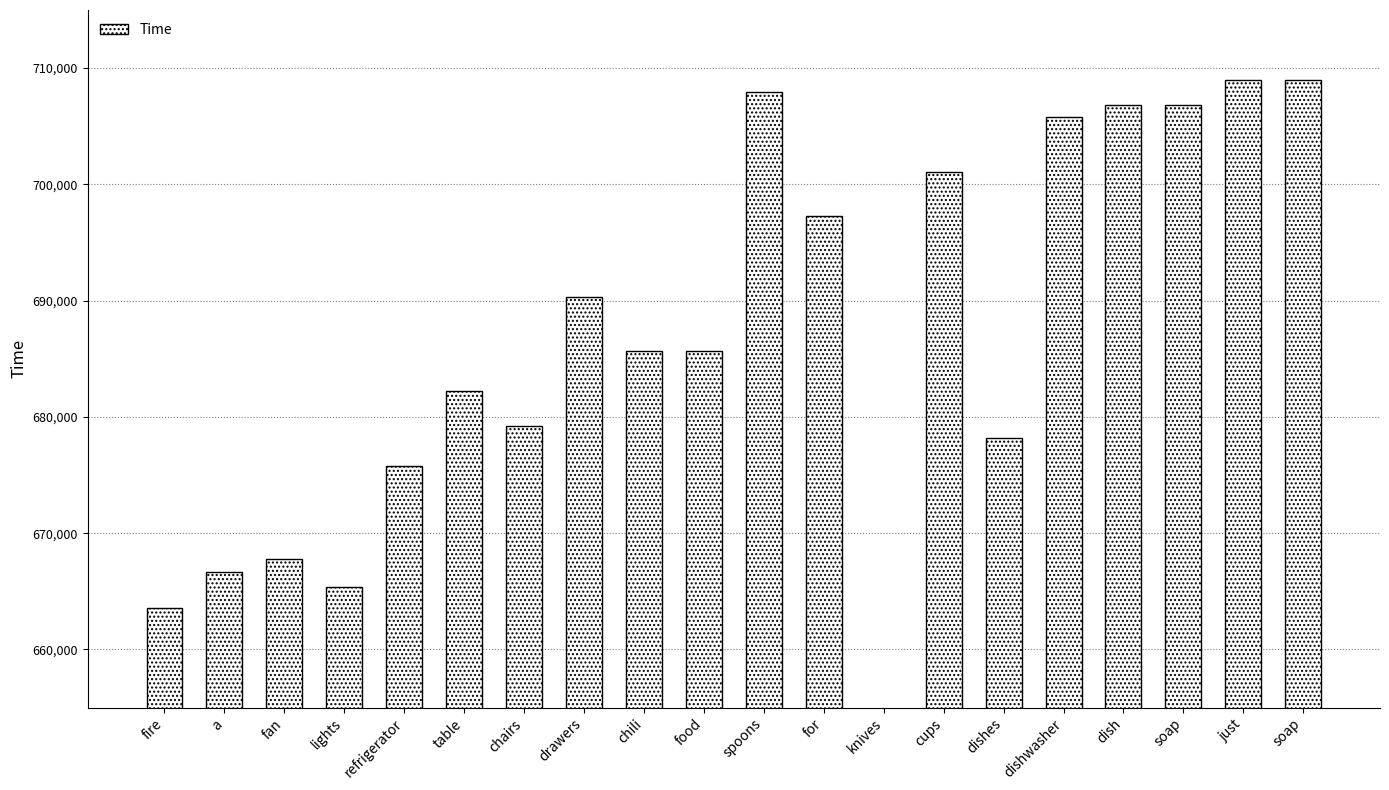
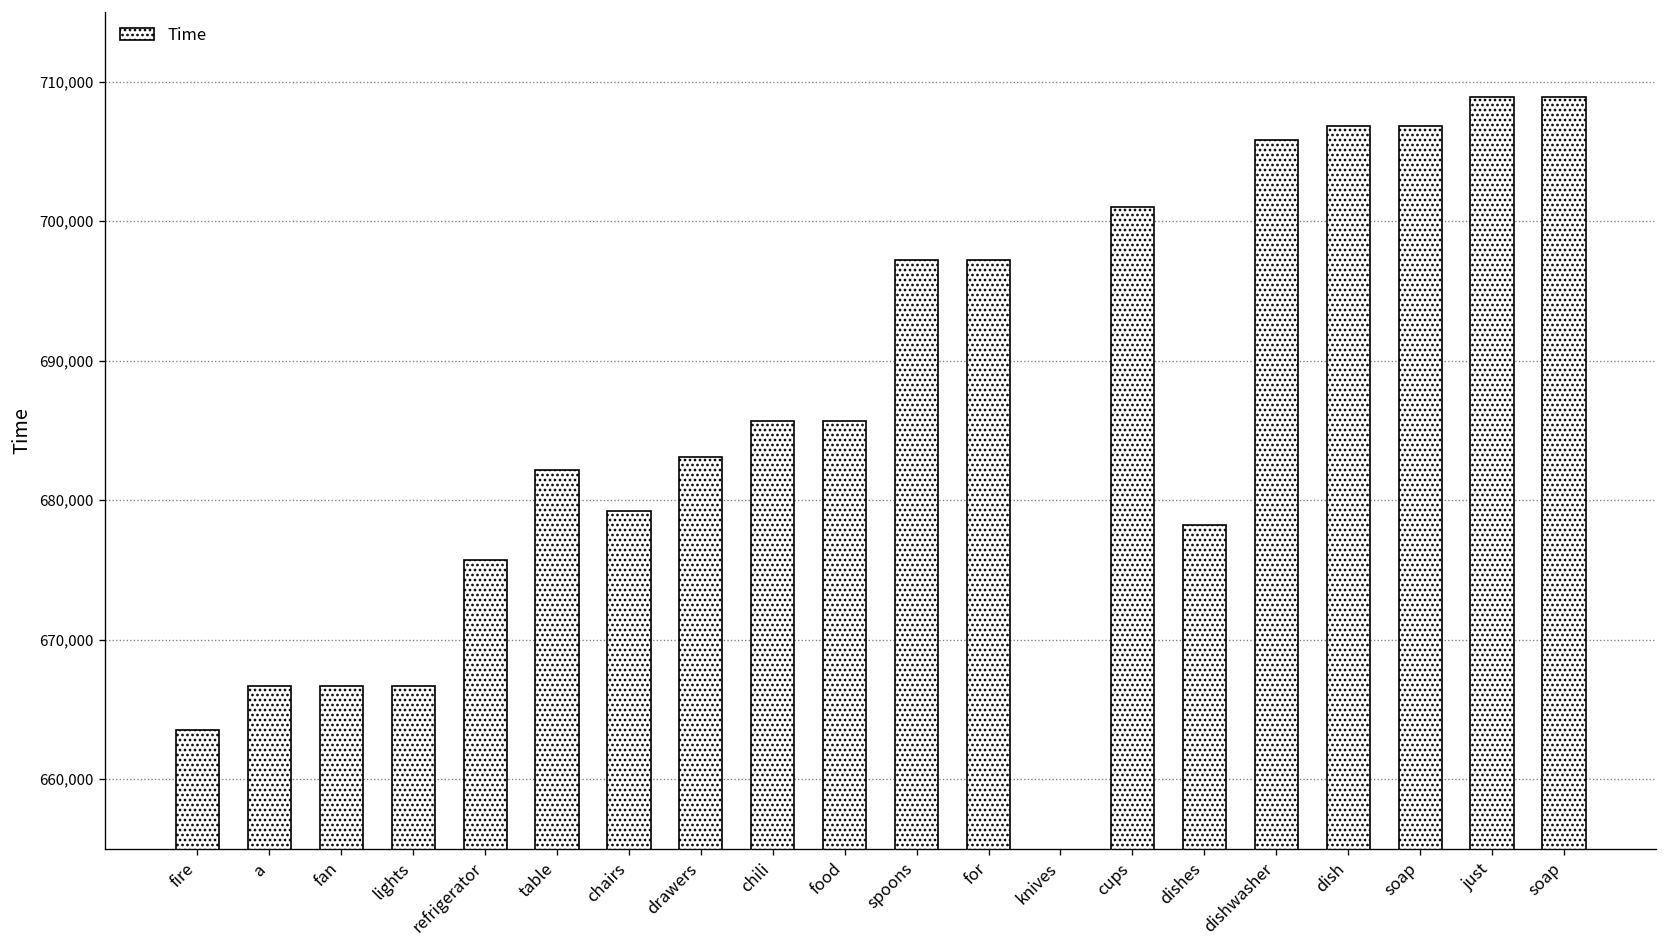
fan: 667,700 -> 666,700
lights: 665,400 -> 666,700
drawers: 690,300 -> 683,100
spoons: 708,000 -> 697,200
